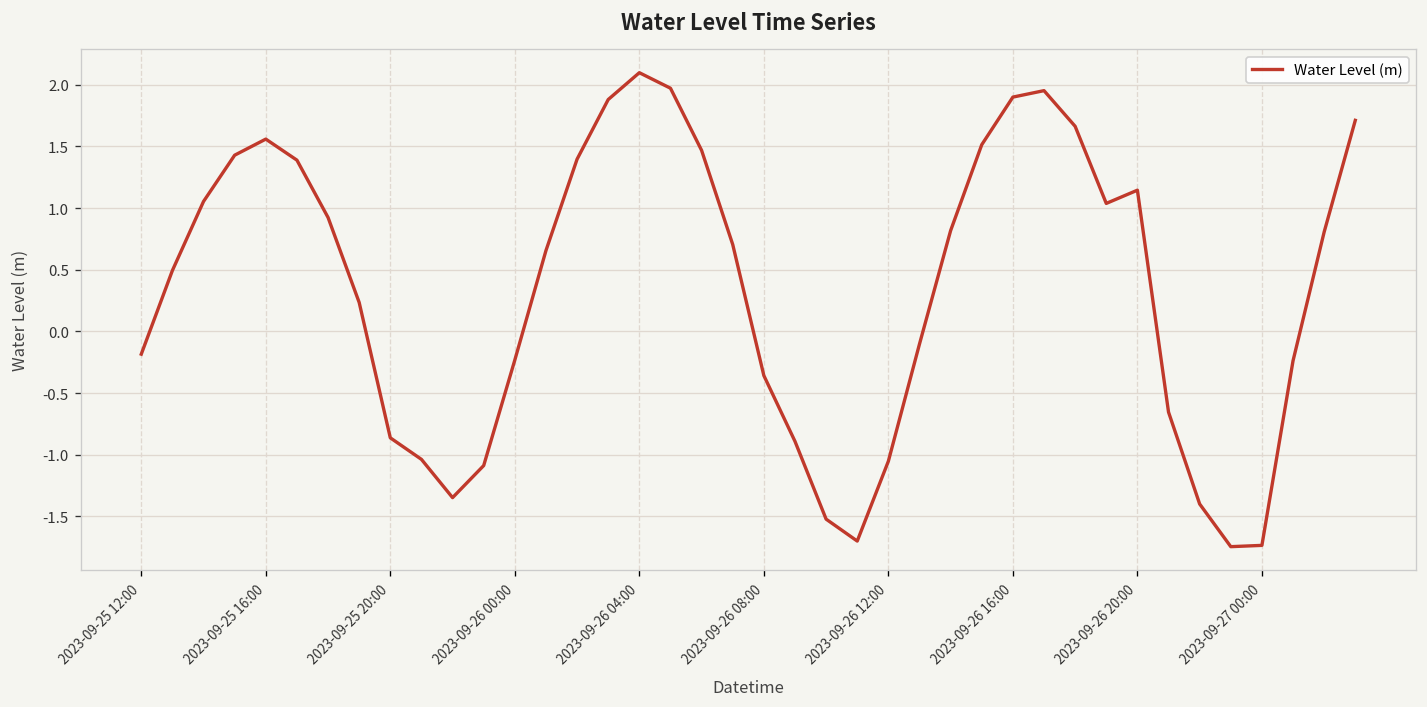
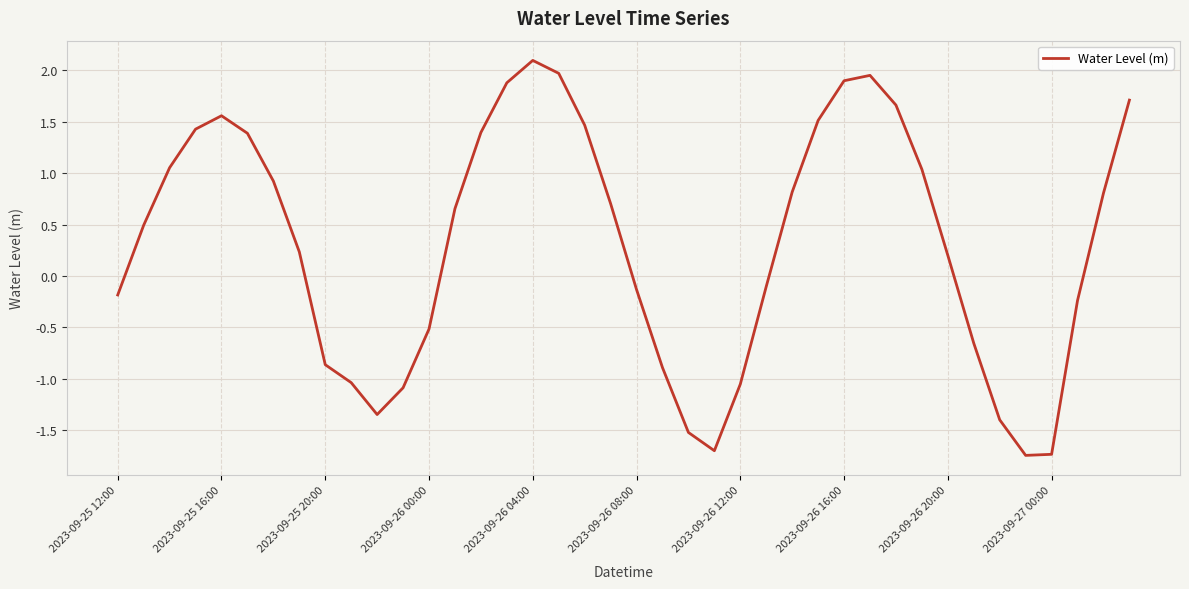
2023-09-26 00:00: -0.23 -> -0.52
2023-09-26 08:00: -0.36 -> -0.13
2023-09-26 20:00: 1.14 -> 0.20
